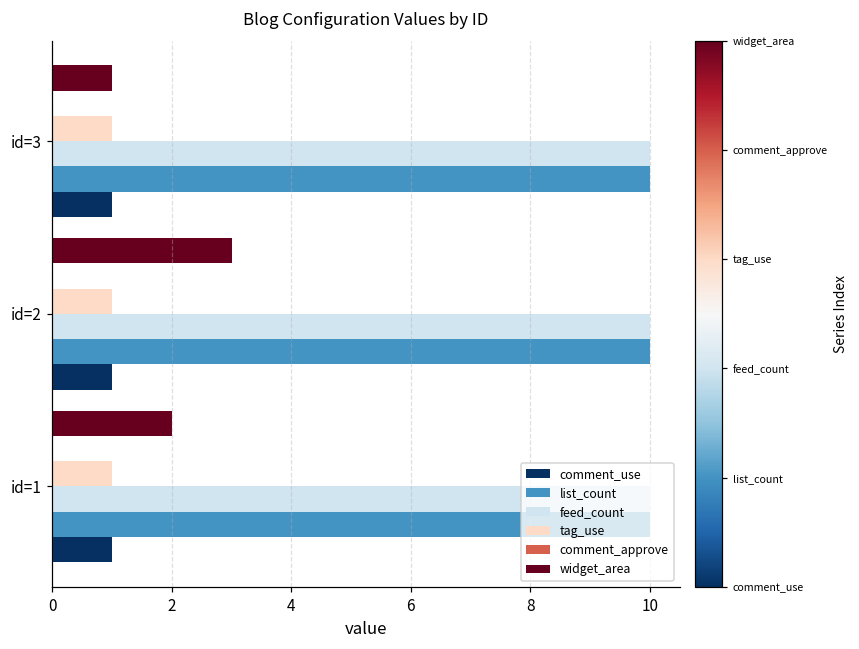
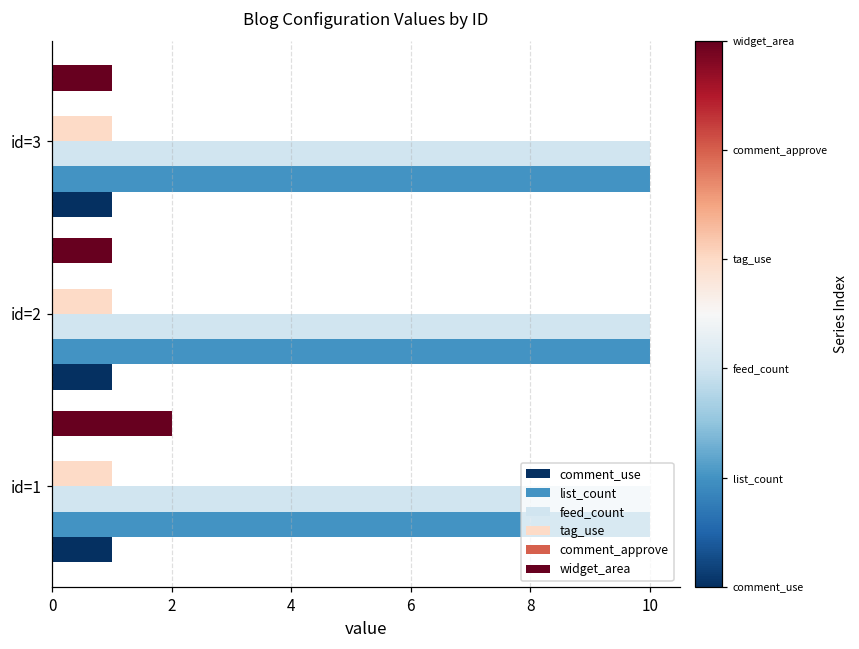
widget_area, id=2: 3 -> 1
